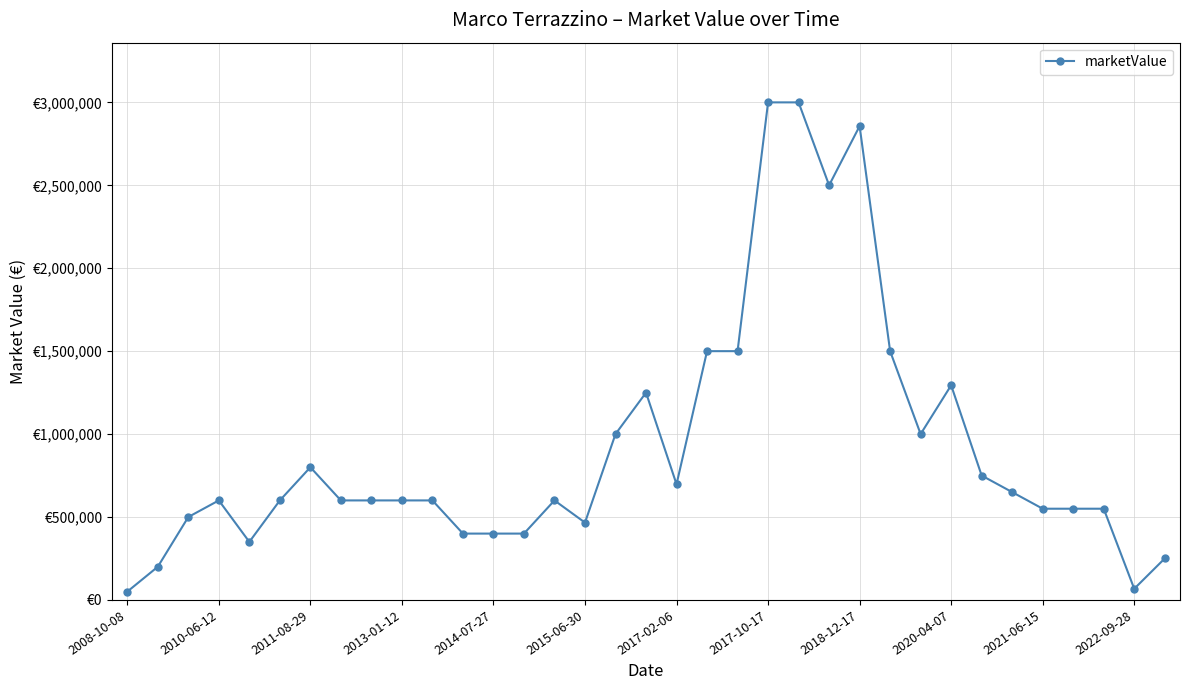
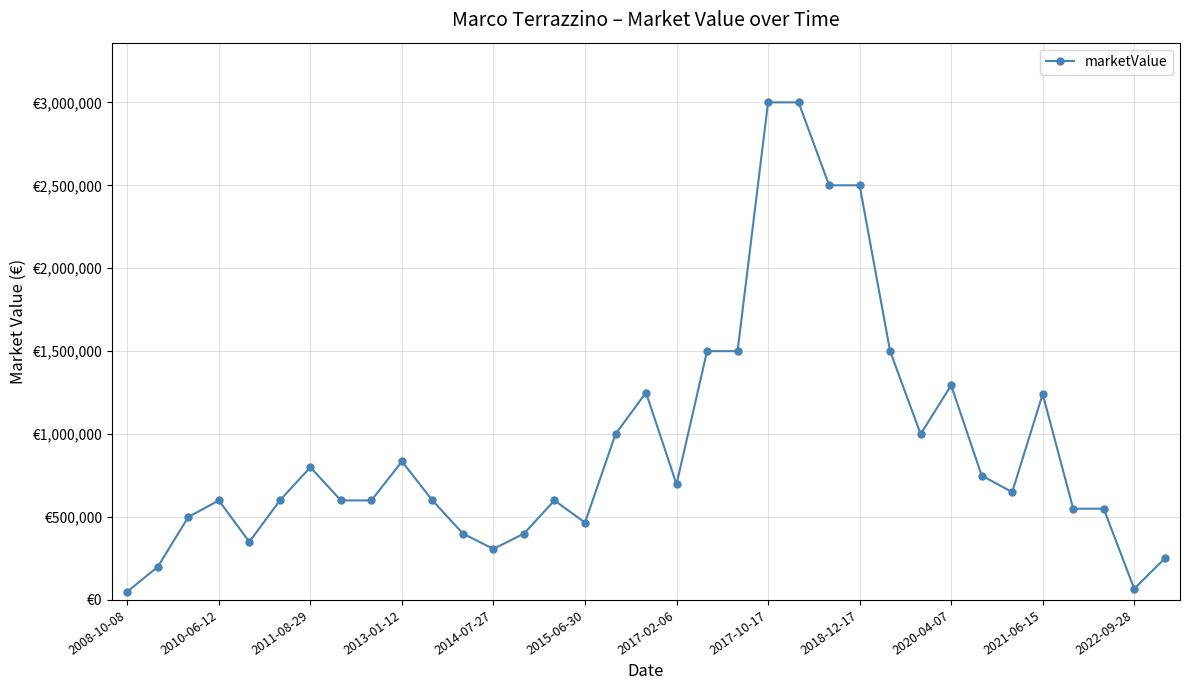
2013-01-12: €600,000 -> €840,000
2014-07-27: €400,000 -> €310,000
2018-12-17: €2,860,000 -> €2,500,000
2021-06-15: €550,000 -> €1,240,000
